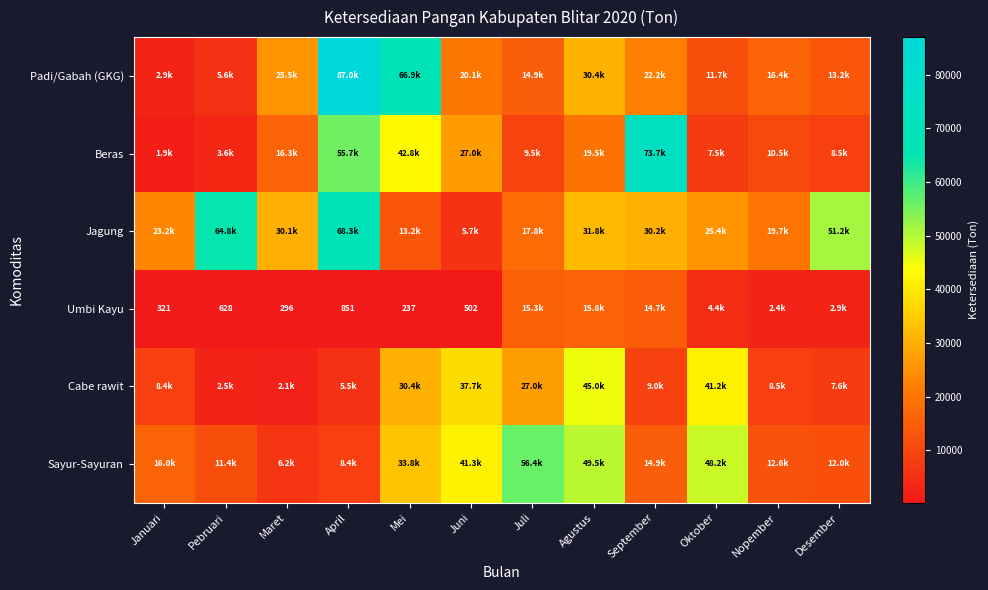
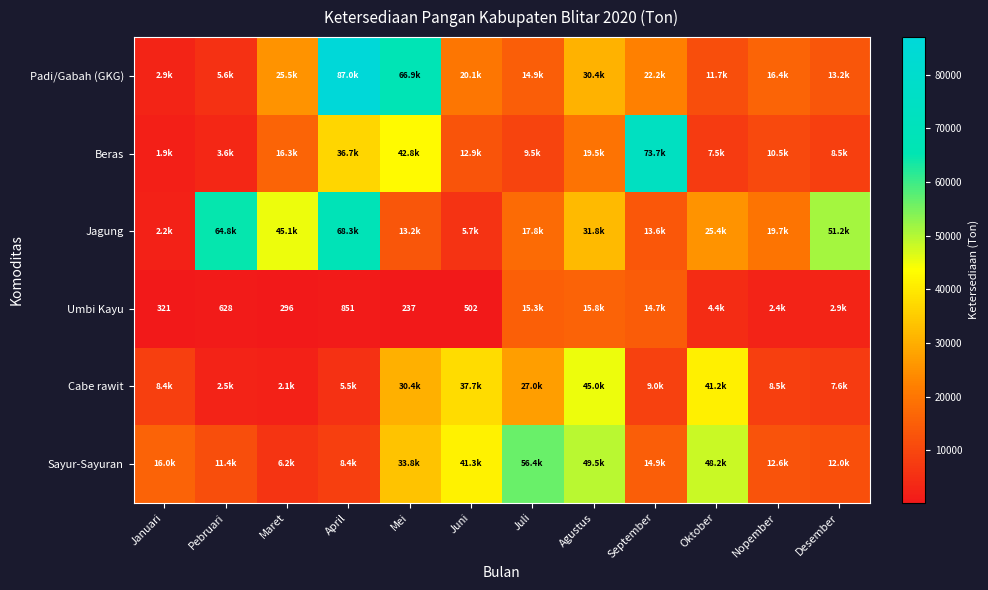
Beras, April: 55.7k -> 36.7k
Beras, Juni: 27.0k -> 12.9k
Jagung, Januari: 23.2k -> 2.2k
Jagung, Maret: 30.1k -> 45.1k
Jagung, September: 30.2k -> 13.6k
